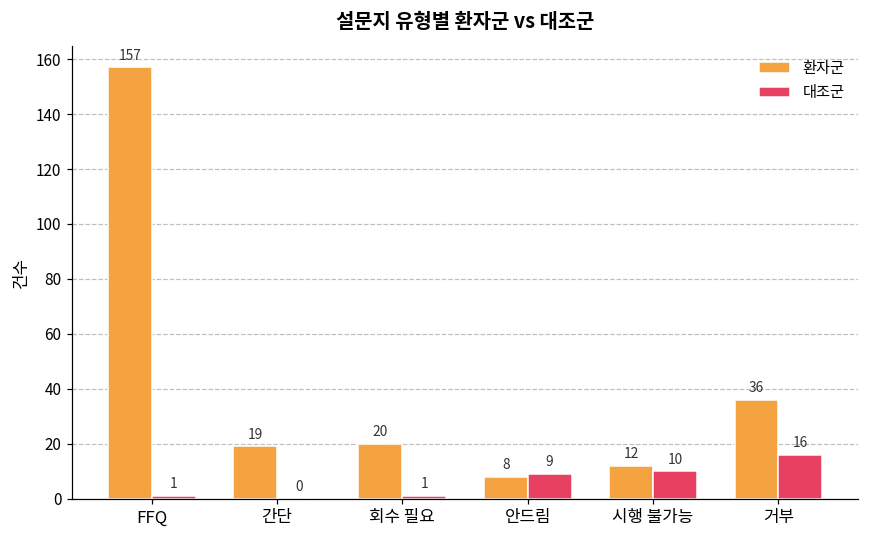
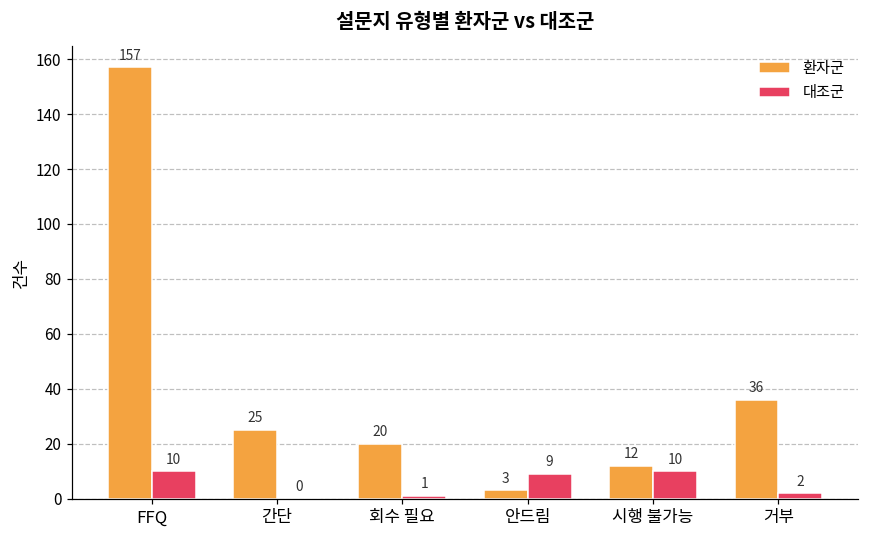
대조군, FFQ: 1 -> 10
환자군, 간단: 19 -> 25
환자군, 안드림: 8 -> 3
대조군, 거부: 16 -> 2
